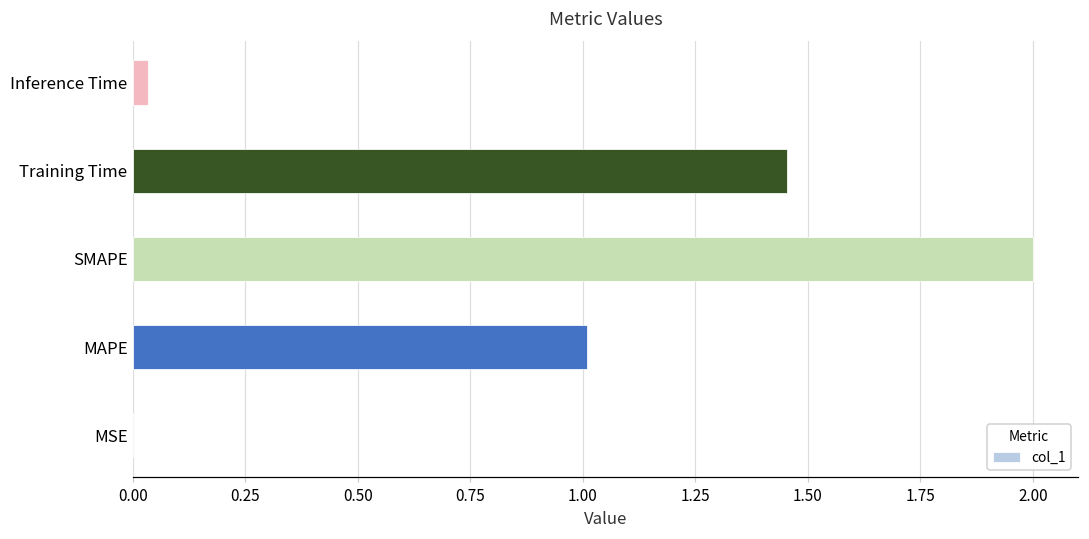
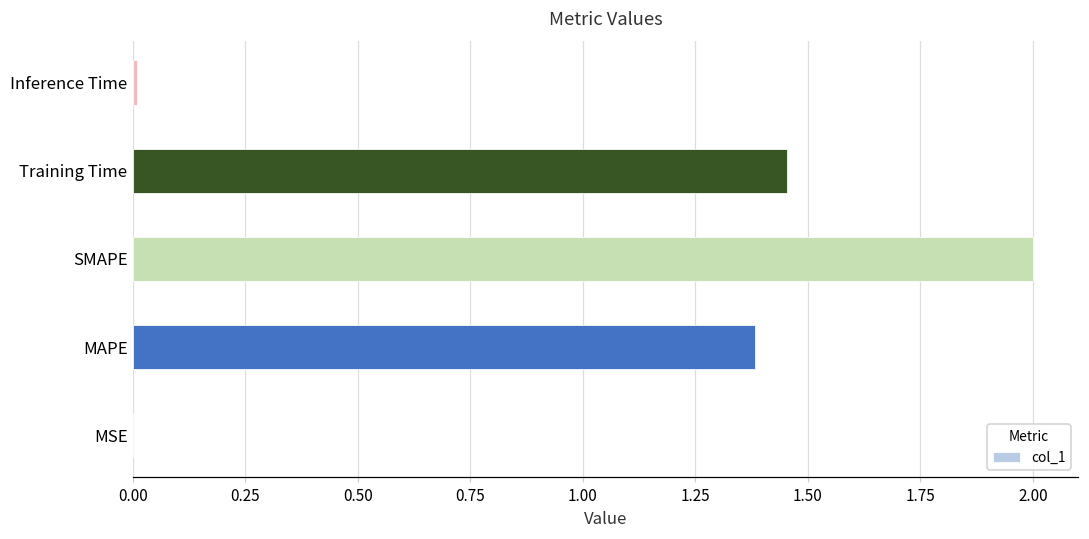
Inference Time: 0.03 -> 0.01
MAPE: 1.01 -> 1.38
